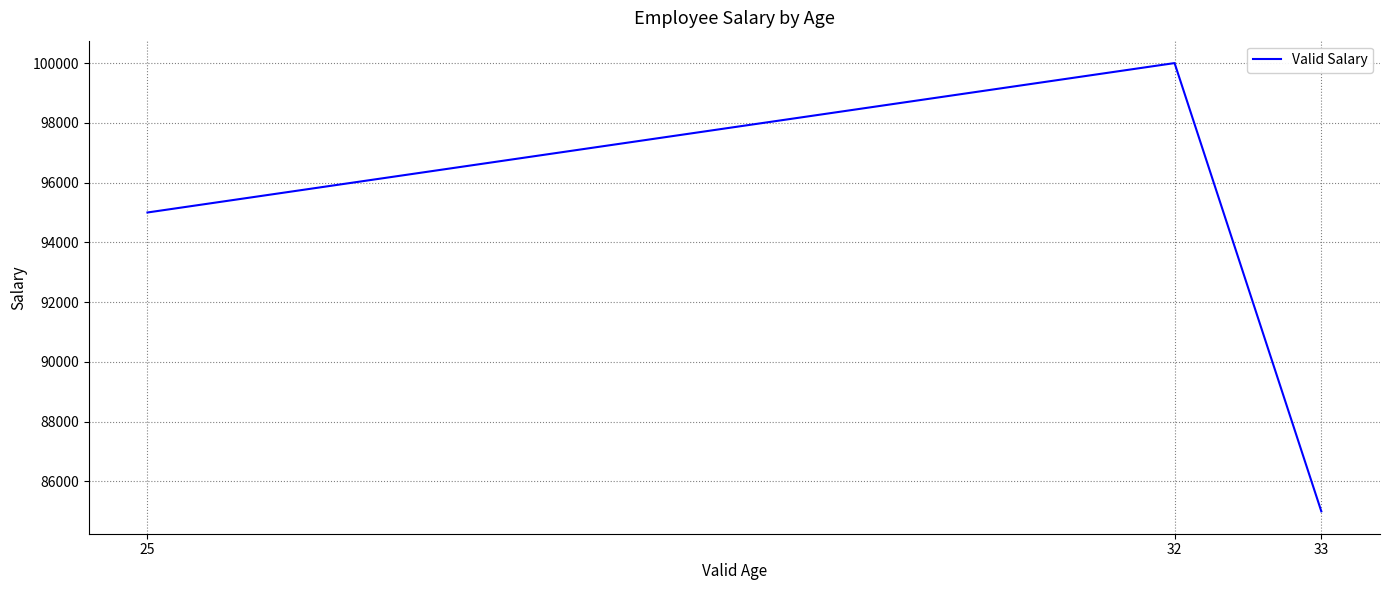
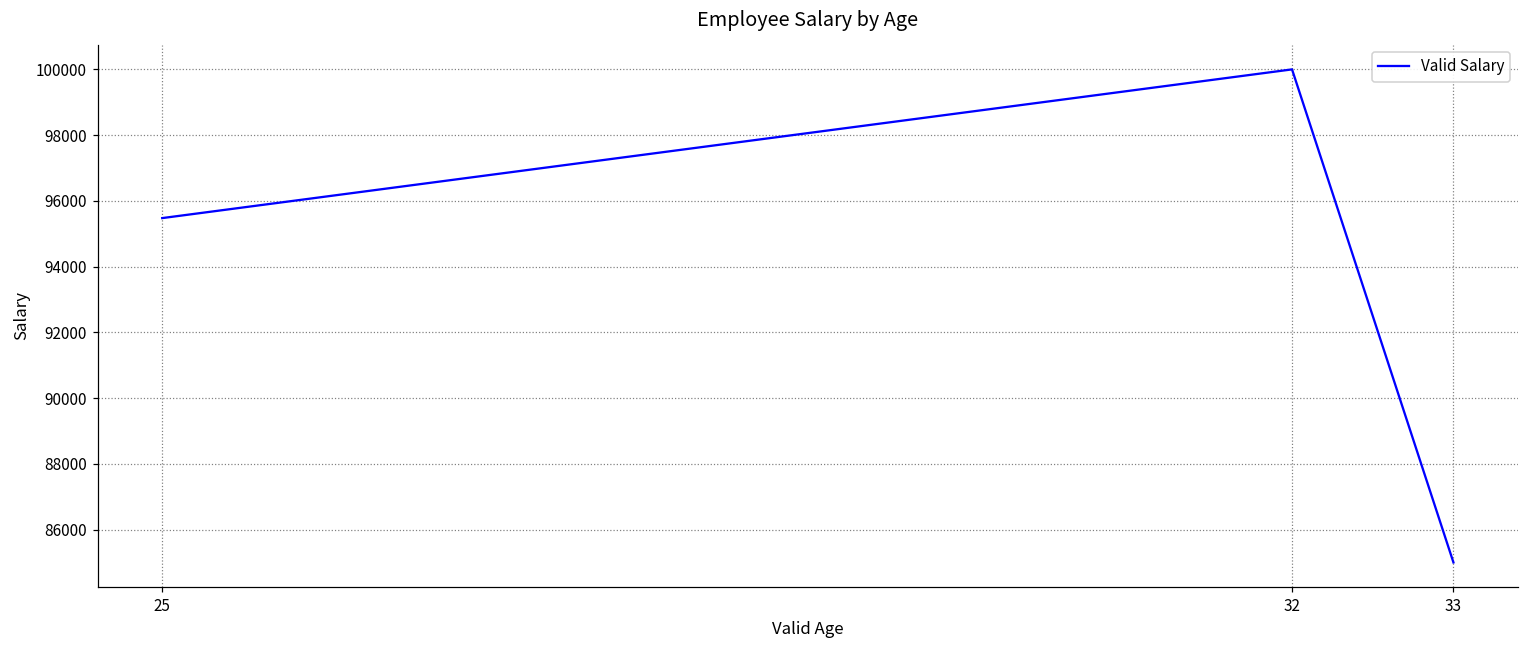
25: 95000 -> 95500
